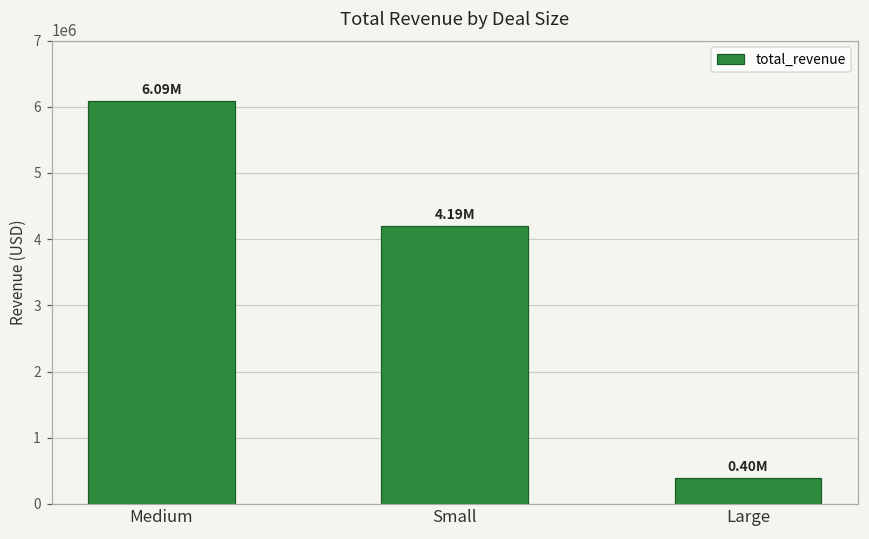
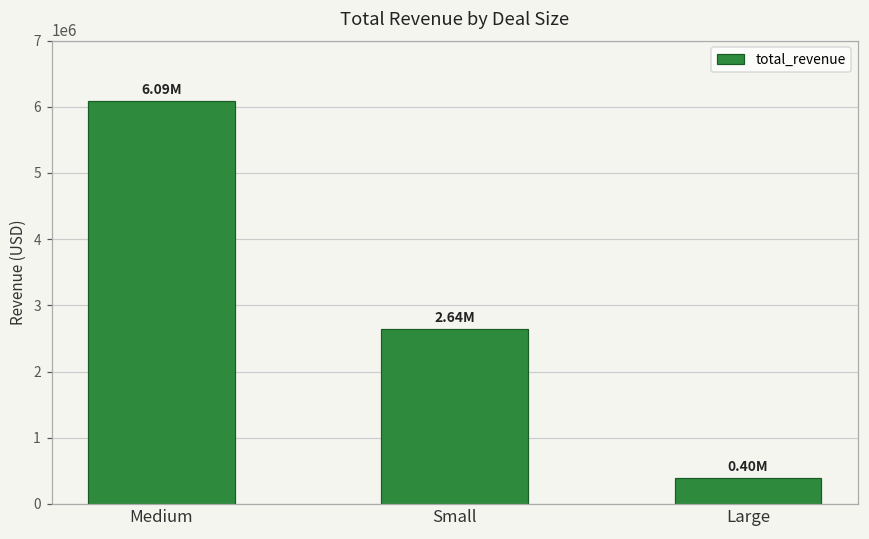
Small: 4.19M -> 2.64M
